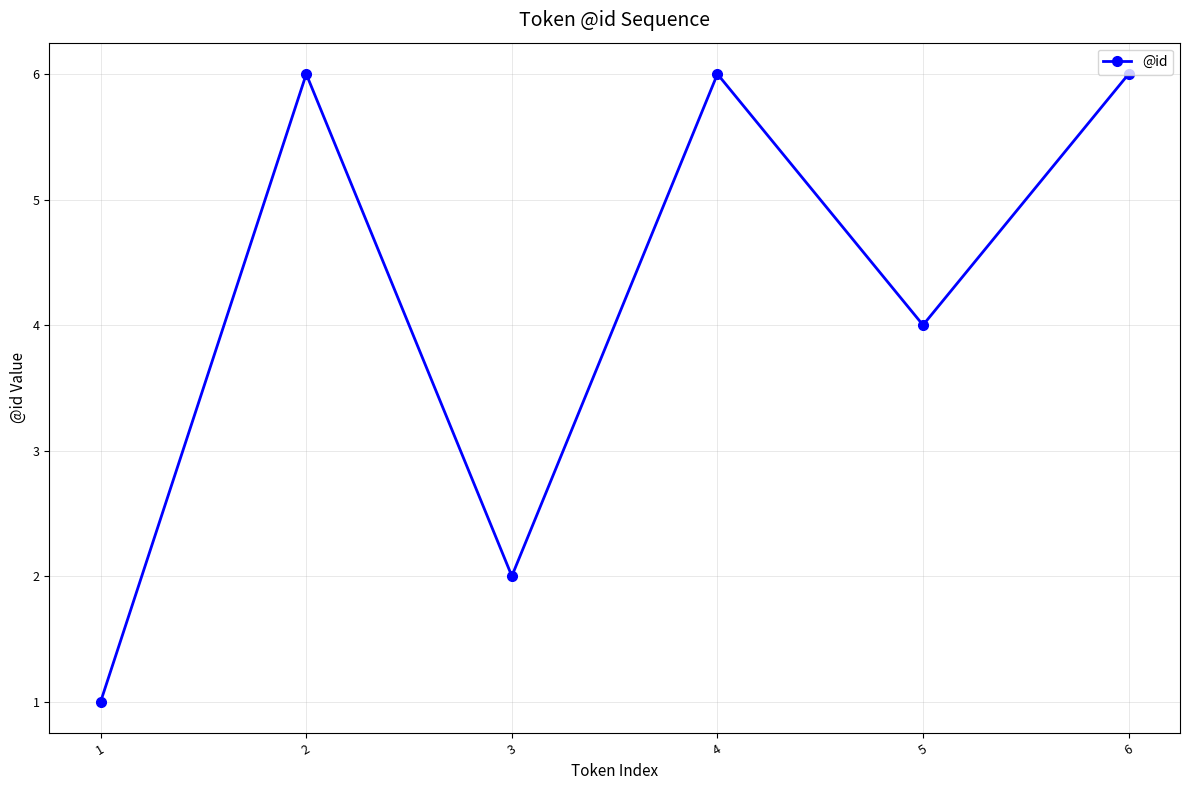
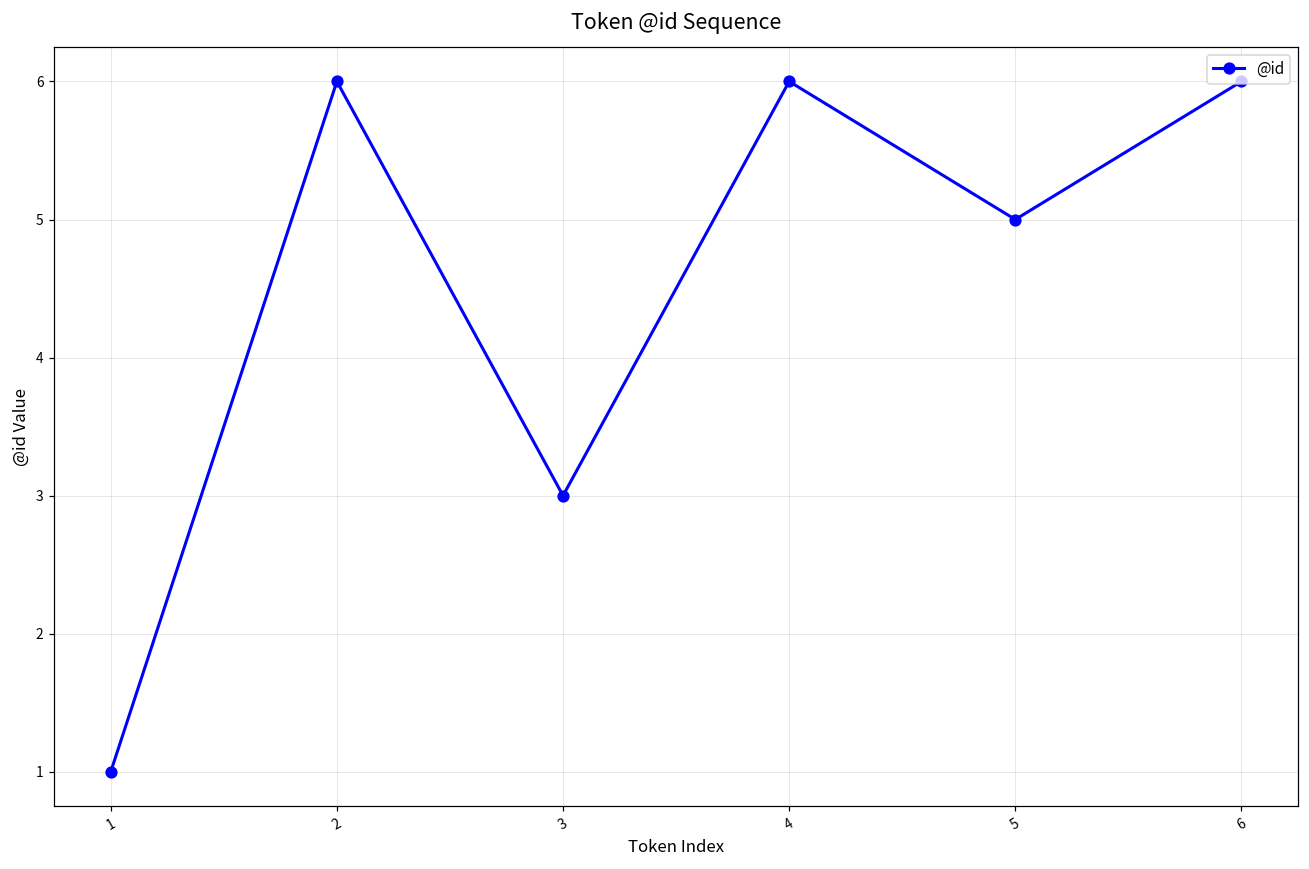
3: 2 -> 3
5: 4 -> 5
